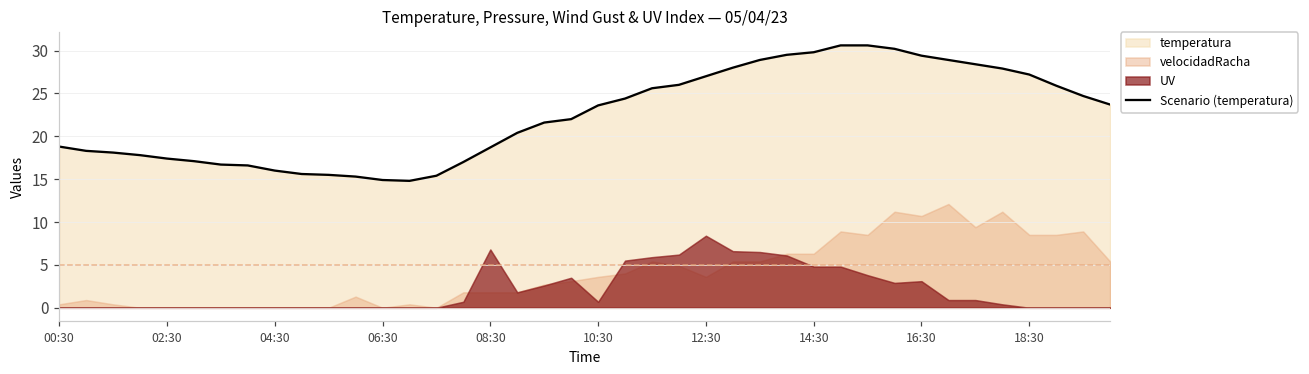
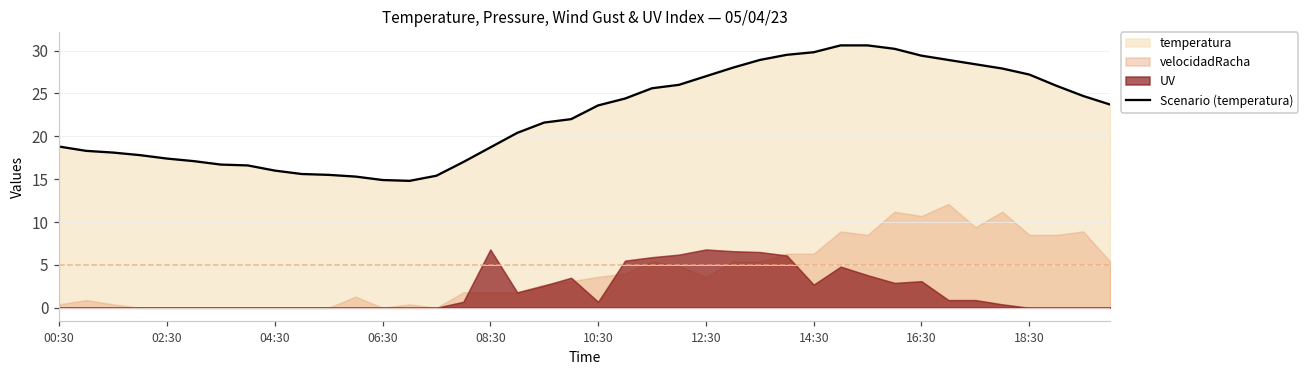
UV, 12:30: 8 -> 7
UV, 14:30: 5 -> 3
